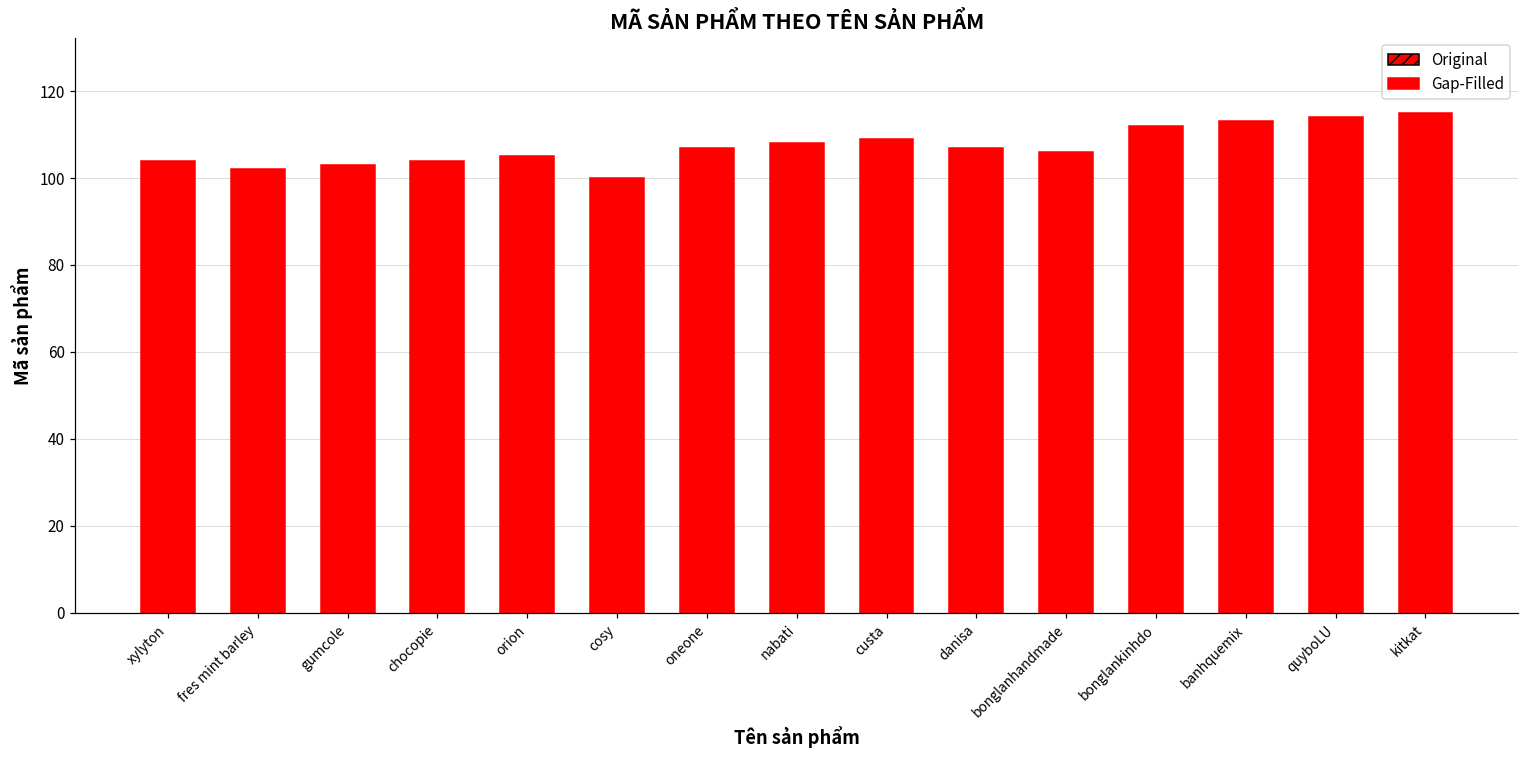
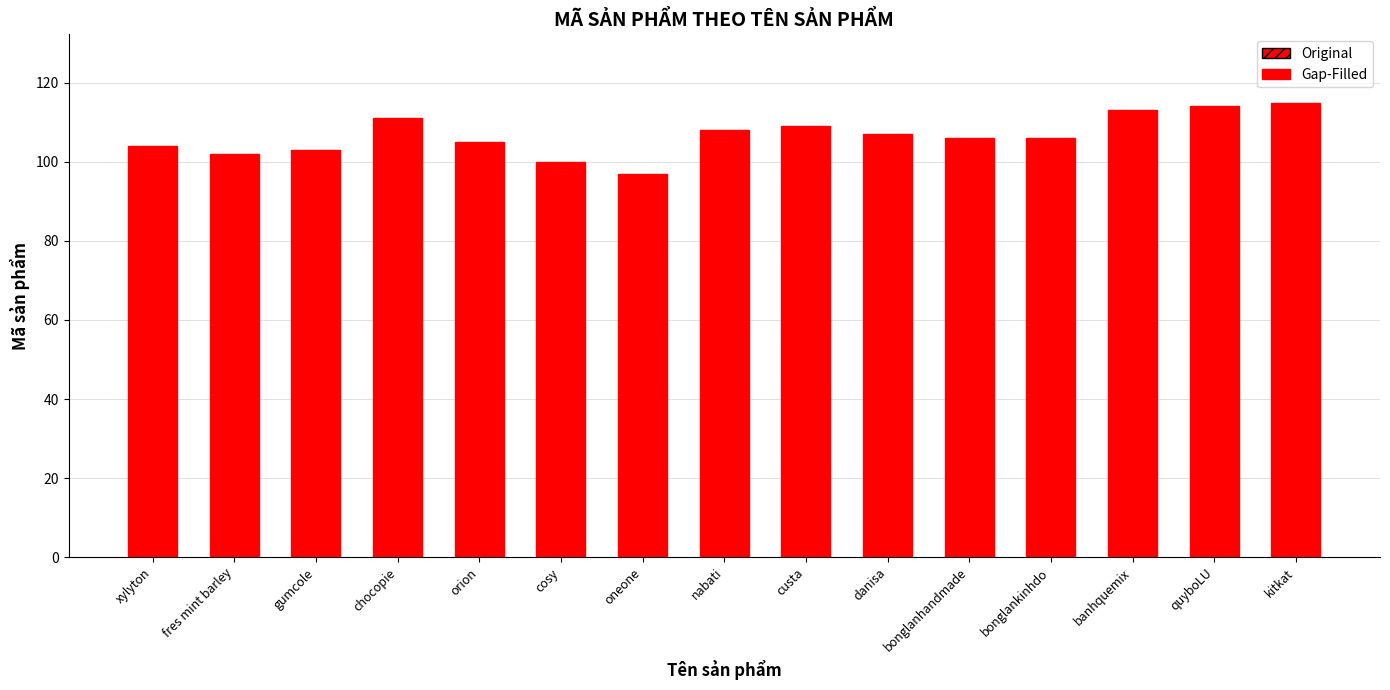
chocopie: 104 -> 111
oneone: 107 -> 97
bonglankinhdo: 112 -> 106
